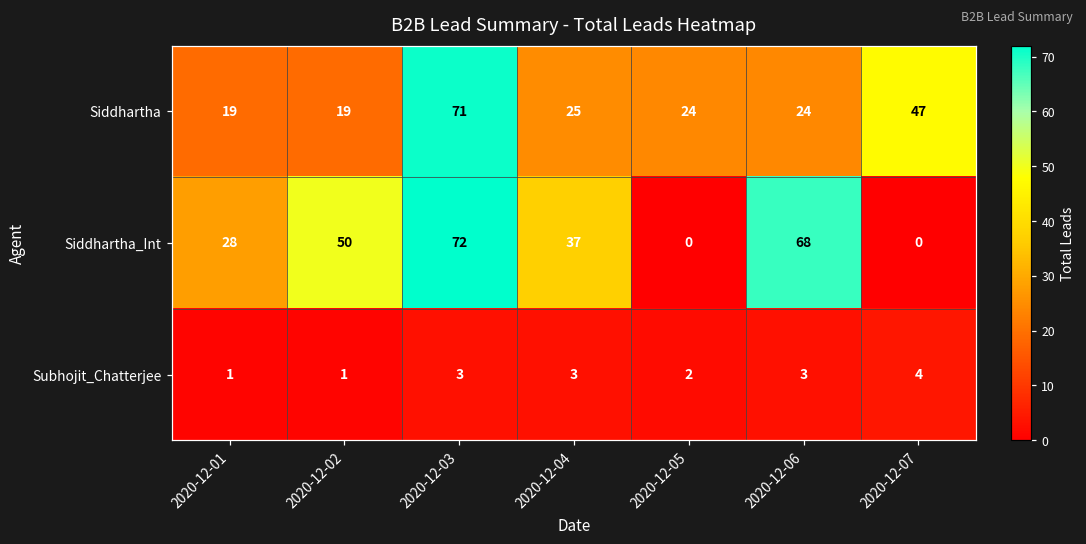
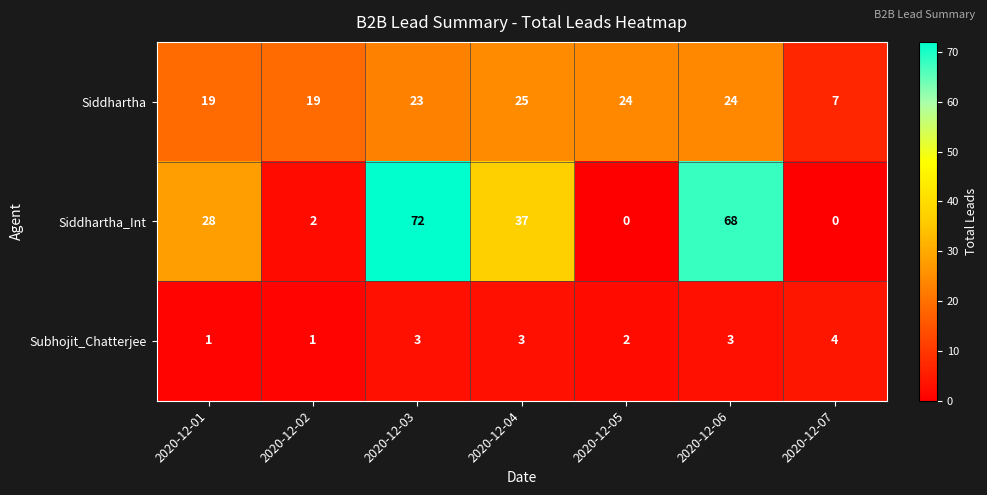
Siddhartha, 2020-12-03: 71 -> 23
Siddhartha, 2020-12-07: 47 -> 7
Siddhartha_Int, 2020-12-02: 50 -> 2
